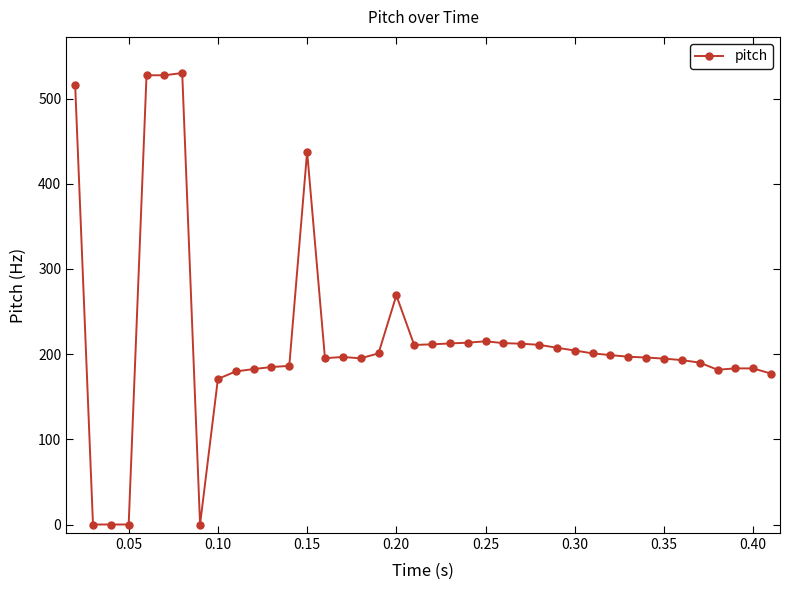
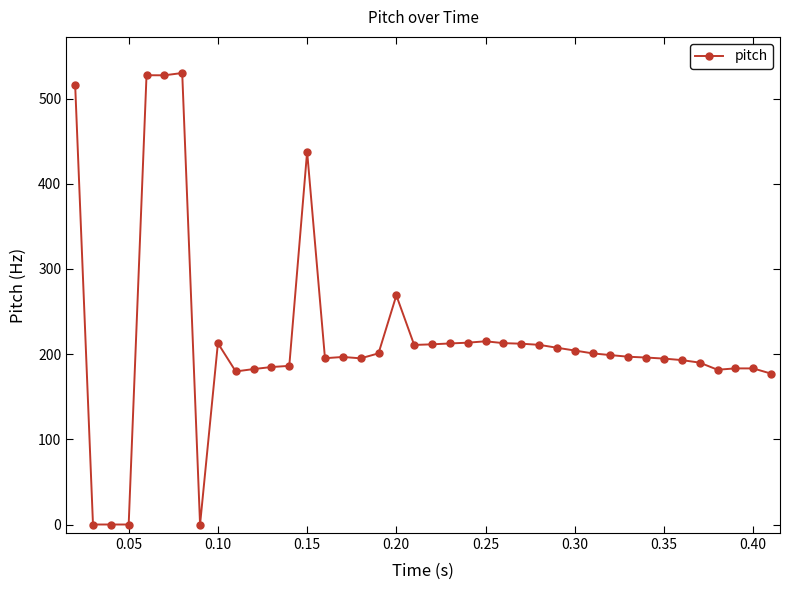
0.10: 170 -> 210
